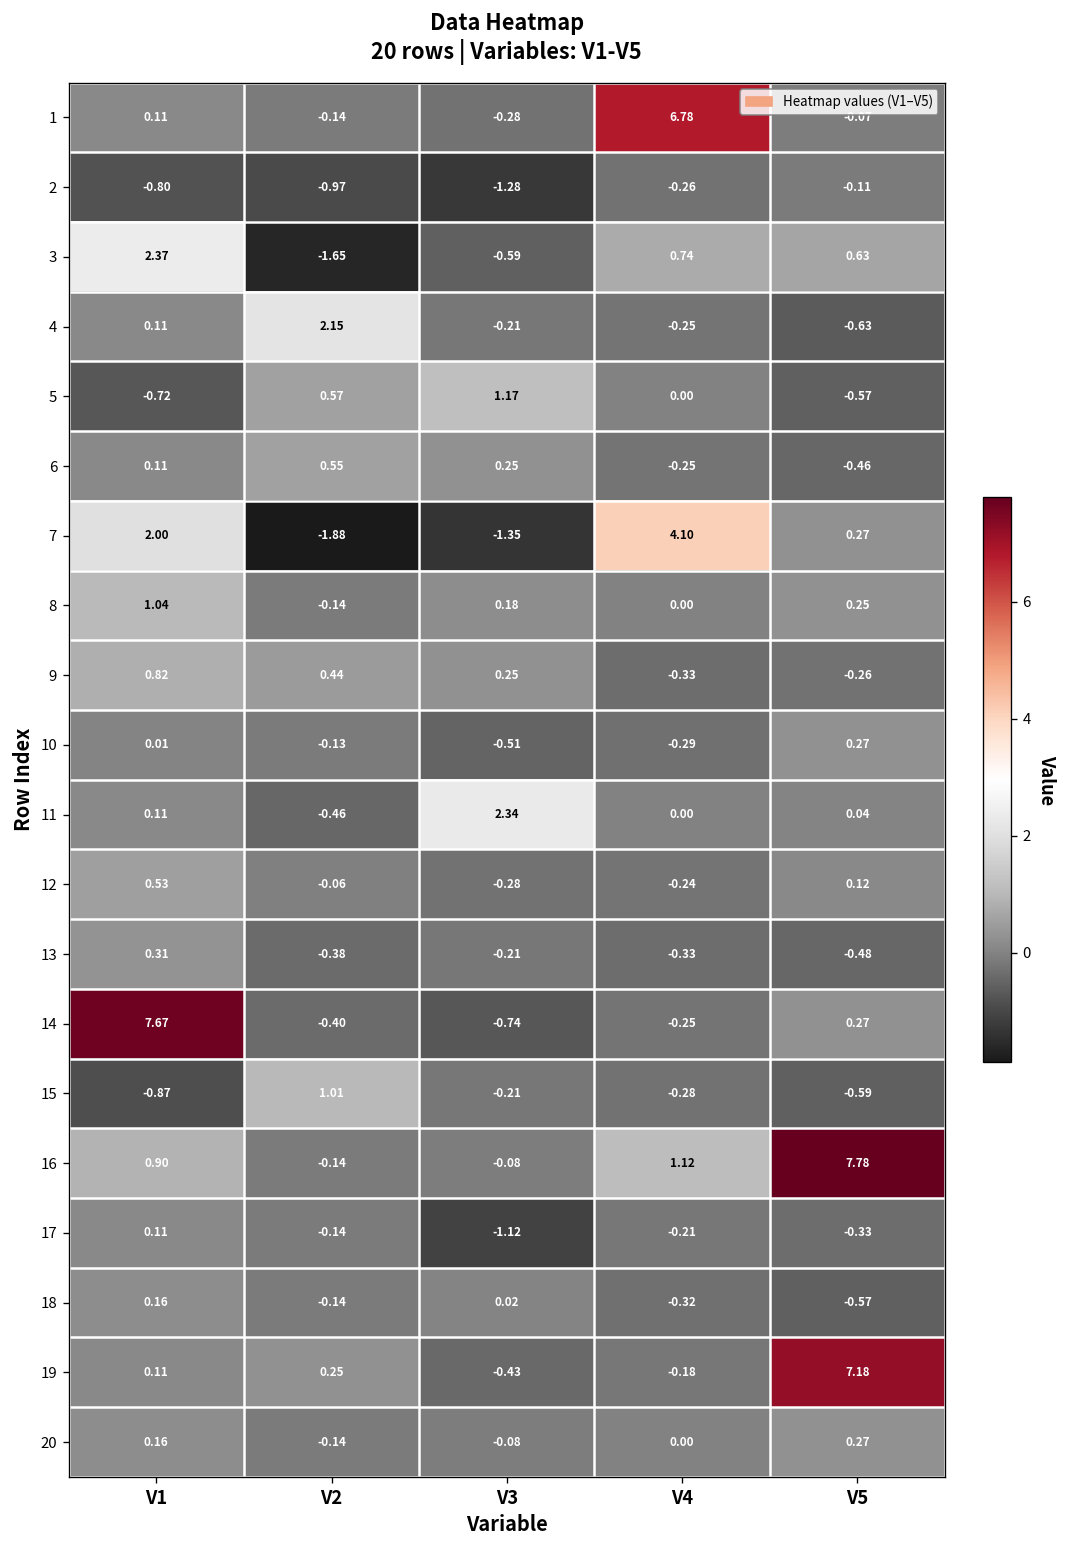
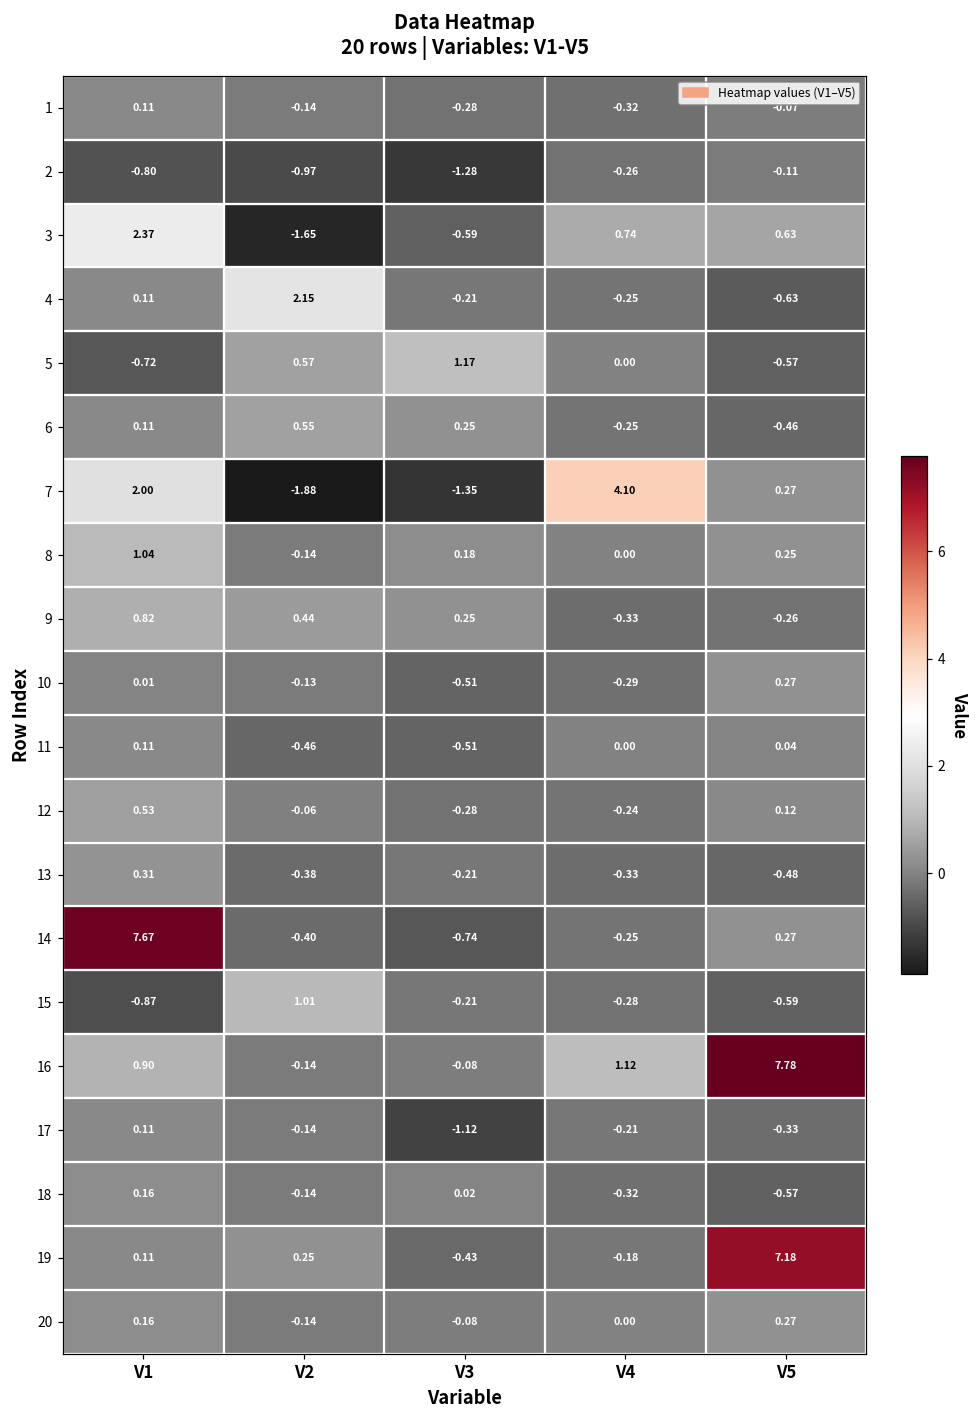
1, V4: 6.78 -> -0.32
11, V3: 2.34 -> -0.51
